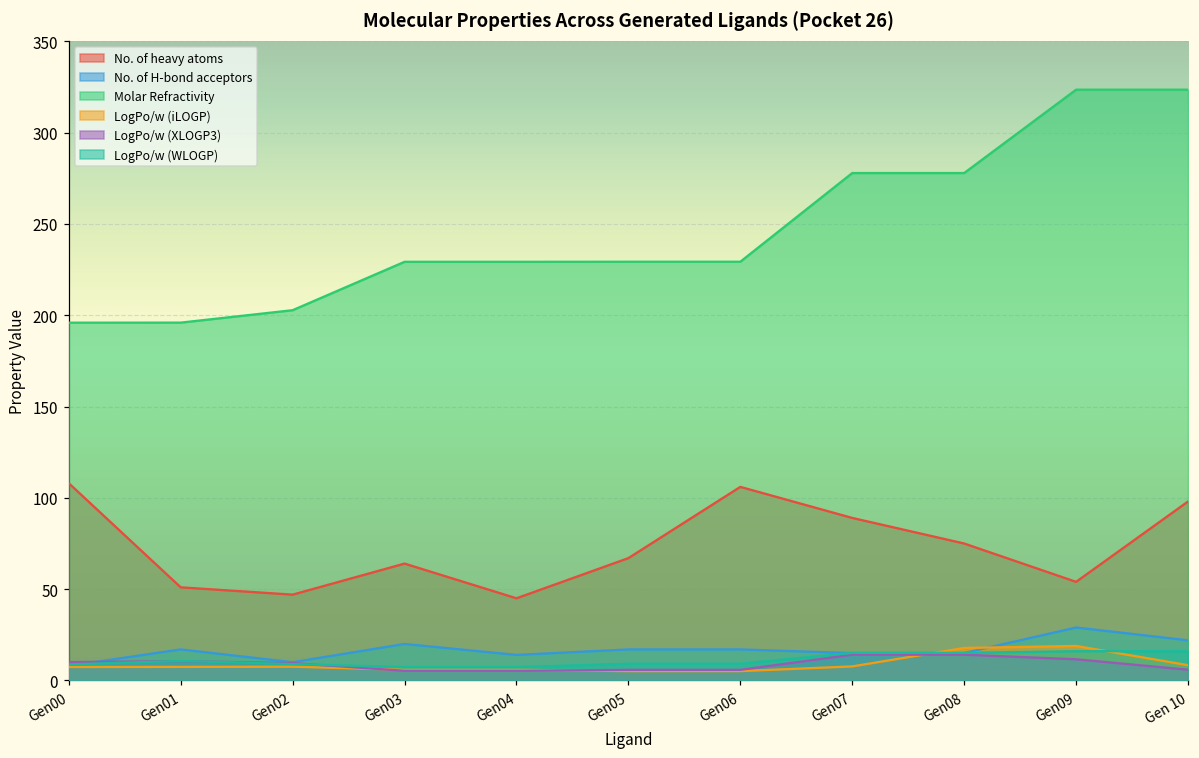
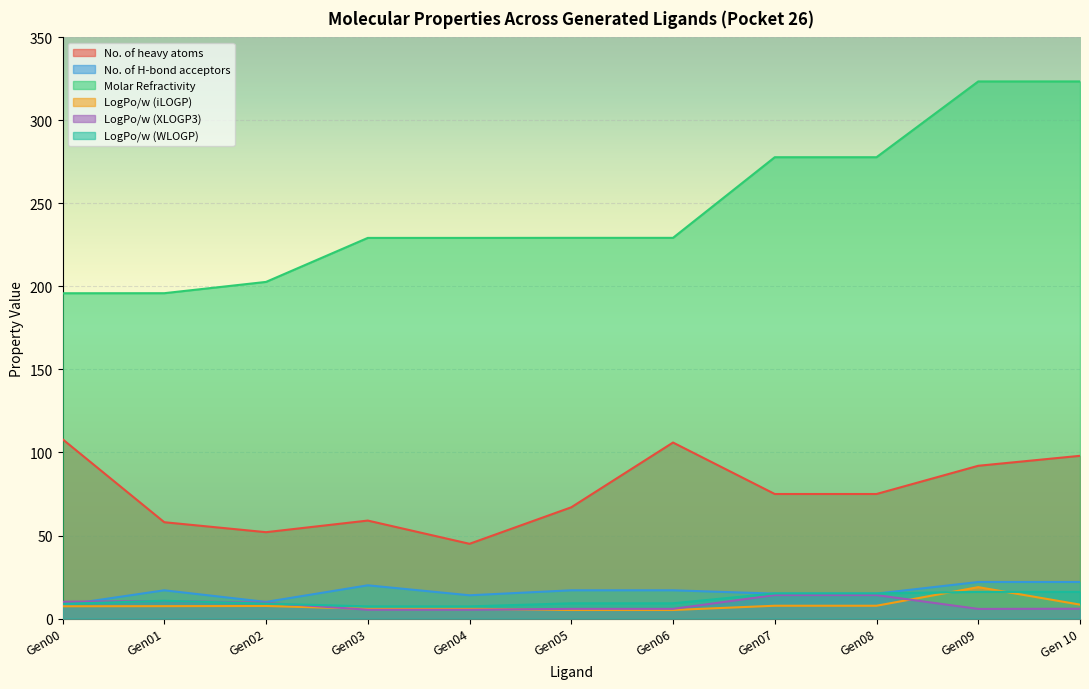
No. of heavy atoms, Gen01: 51 -> 58
No. of heavy atoms, Gen02: 47 -> 52
No. of heavy atoms, Gen03: 64 -> 59
No. of heavy atoms, Gen07: 89 -> 75
LogPo/w (iLOGP), Gen08: 18 -> 8
No. of heavy atoms, Gen09: 54 -> 92
No. of H-bond acceptors, Gen09: 29 -> 22
LogPo/w (XLOGP3), Gen09: 12 -> 6
